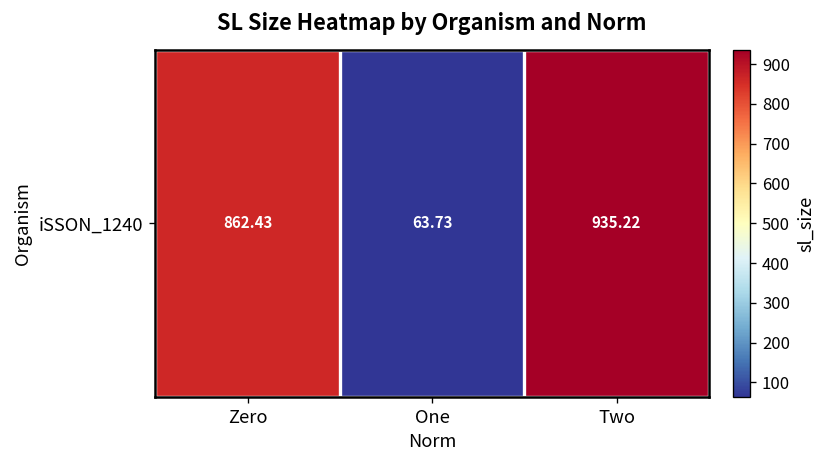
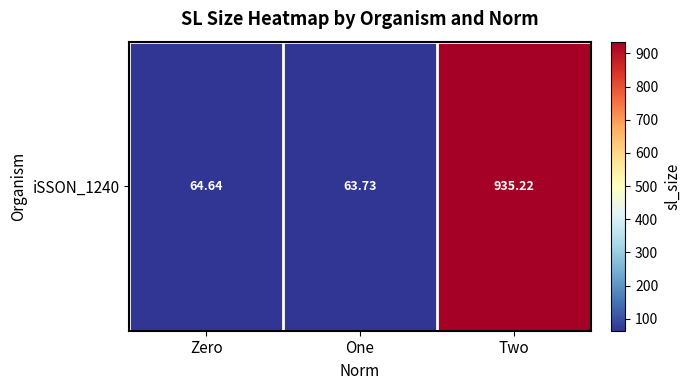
iSSON_1240, Zero: 862.43 -> 64.64
